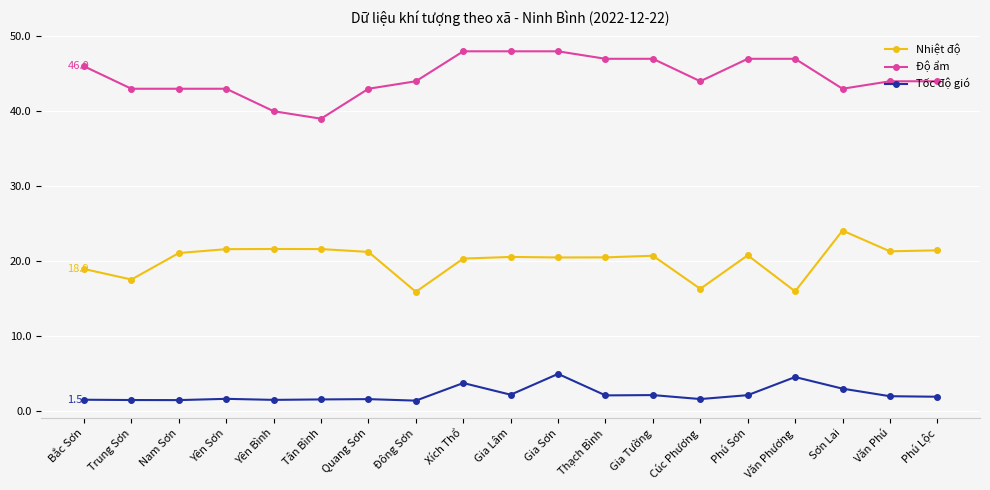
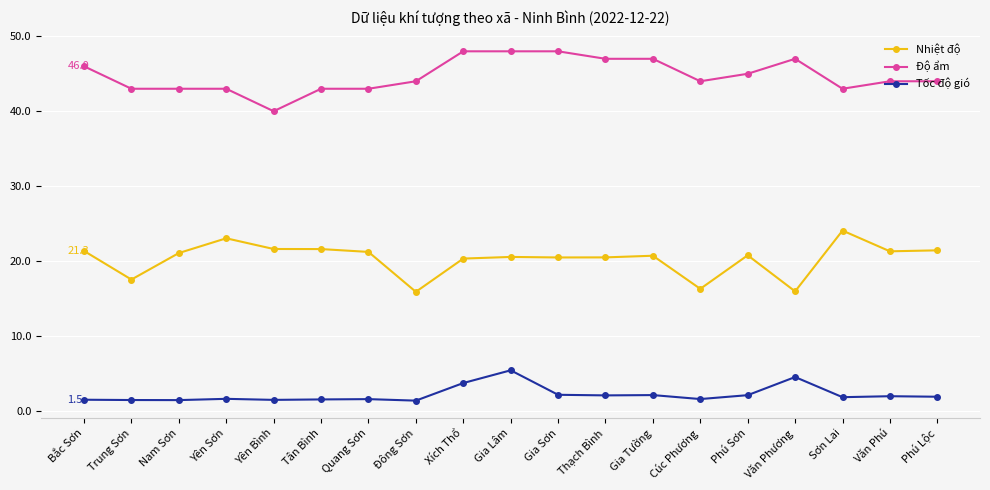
Nhiệt độ, Bắc Sơn: 18.9 -> 21.3
Nhiệt độ, Yên Sơn: 22 -> 23
Độ ẩm, Tân Bình: 39 -> 43
Tốc độ gió, Gia Lâm: 2 -> 5
Tốc độ gió, Gia Sơn: 5 -> 2
Độ ẩm, Phú Sơn: 47 -> 45
Tốc độ gió, Sơn Lai: 3 -> 2
